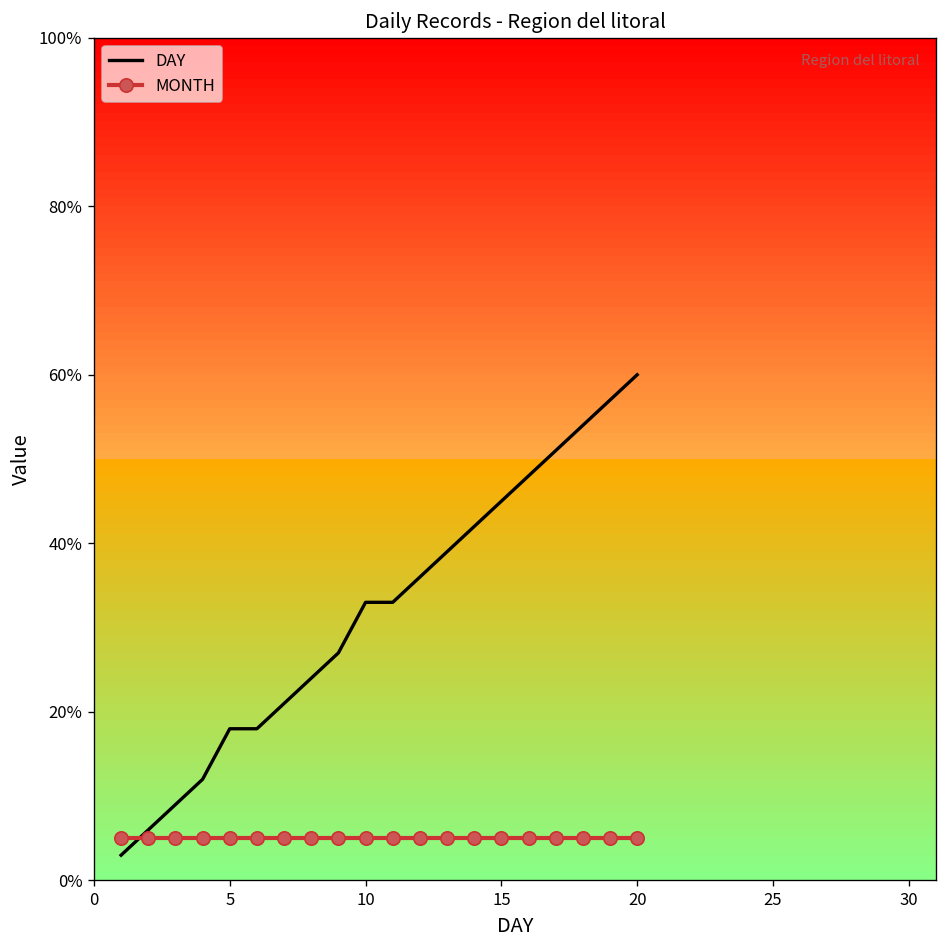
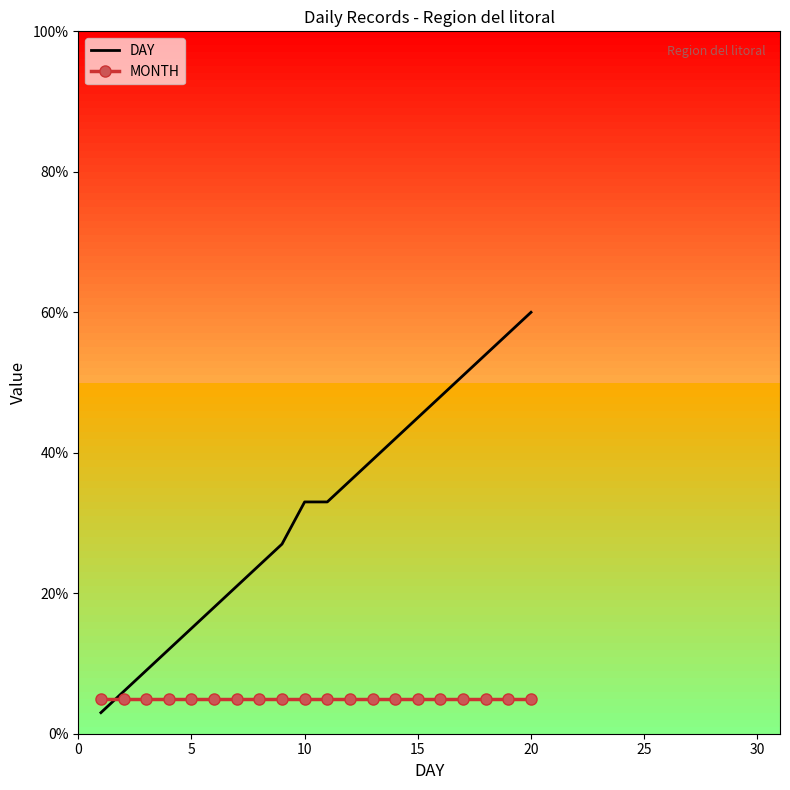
DAY, 5: 18% -> 15%
